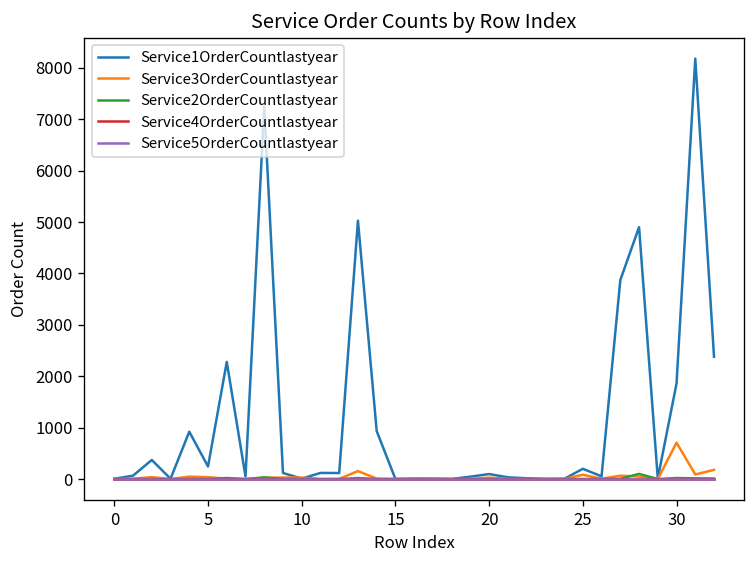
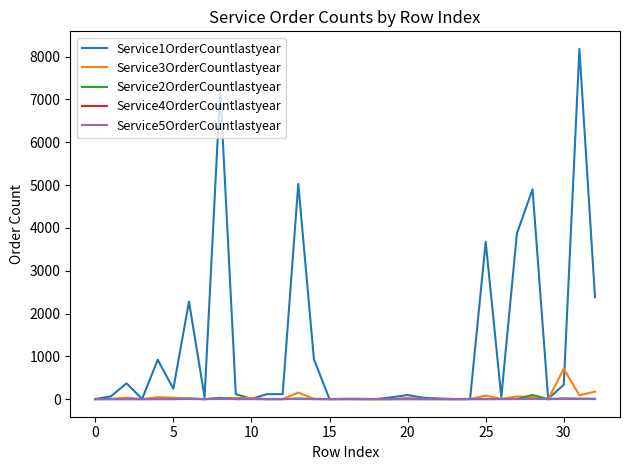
Service1OrderCountlastyear, 25: 200 -> 3700
Service1OrderCountlastyear, 30: 1900 -> 300
